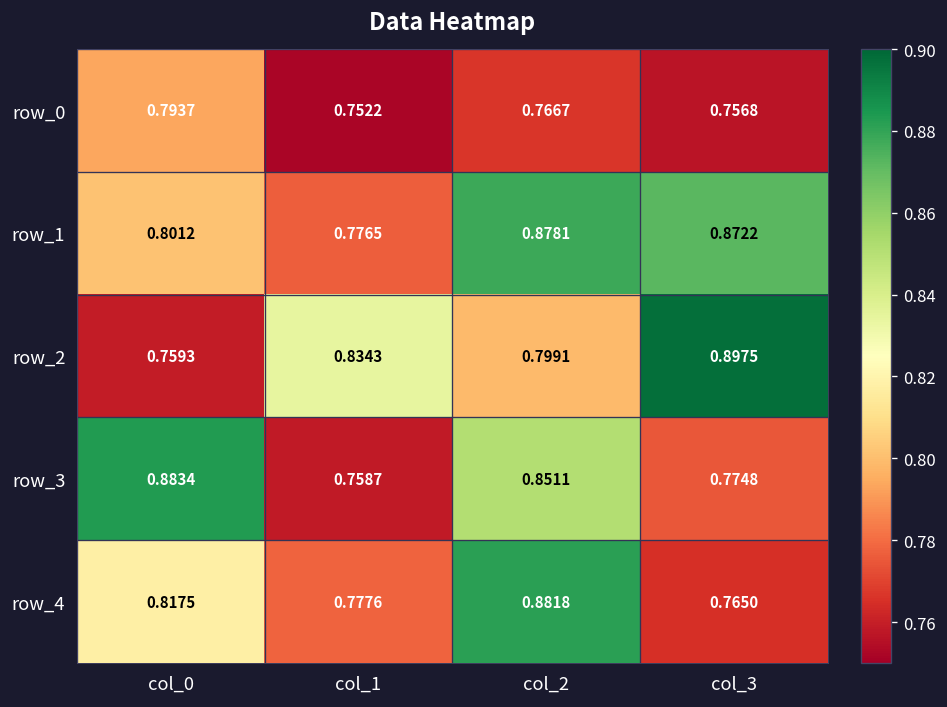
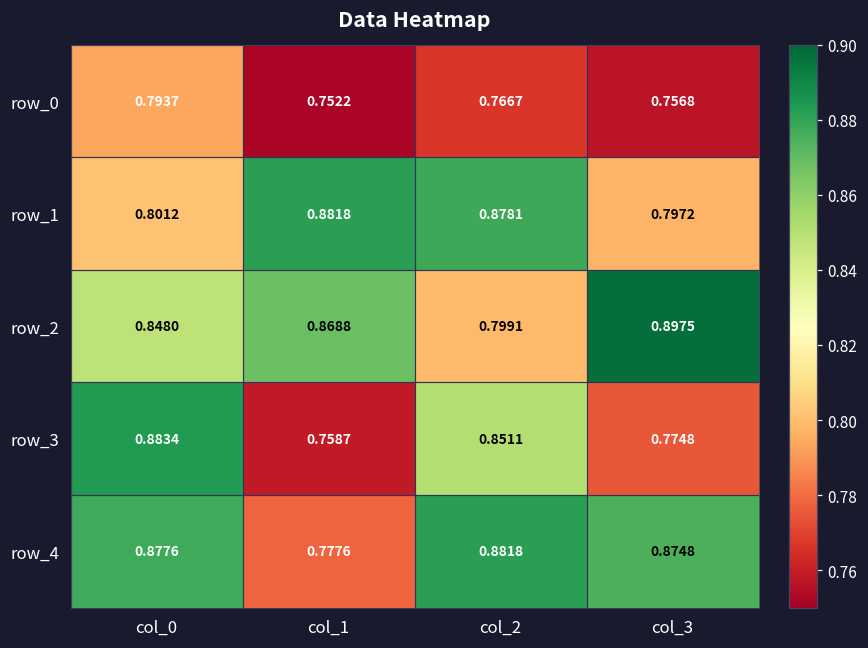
row_1, col_1: 0.7765 -> 0.8818
row_1, col_3: 0.8722 -> 0.7972
row_2, col_0: 0.7593 -> 0.8480
row_2, col_1: 0.8343 -> 0.8688
row_4, col_0: 0.8175 -> 0.8776
row_4, col_3: 0.7650 -> 0.8748
